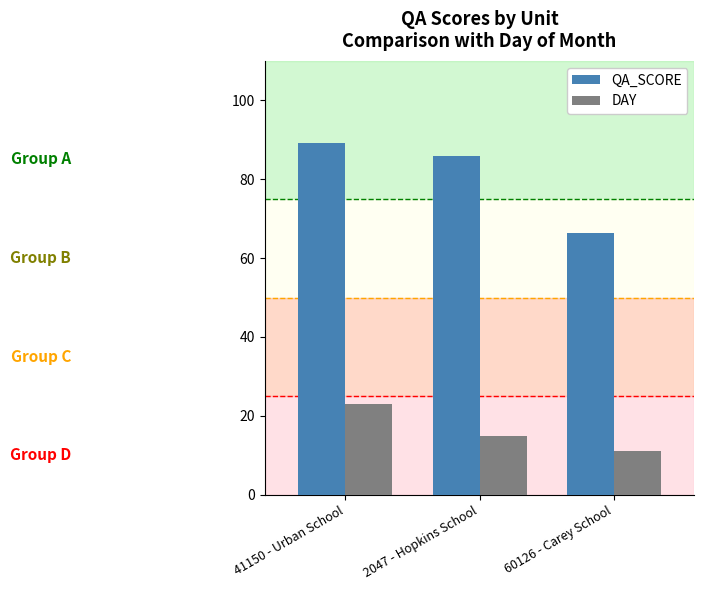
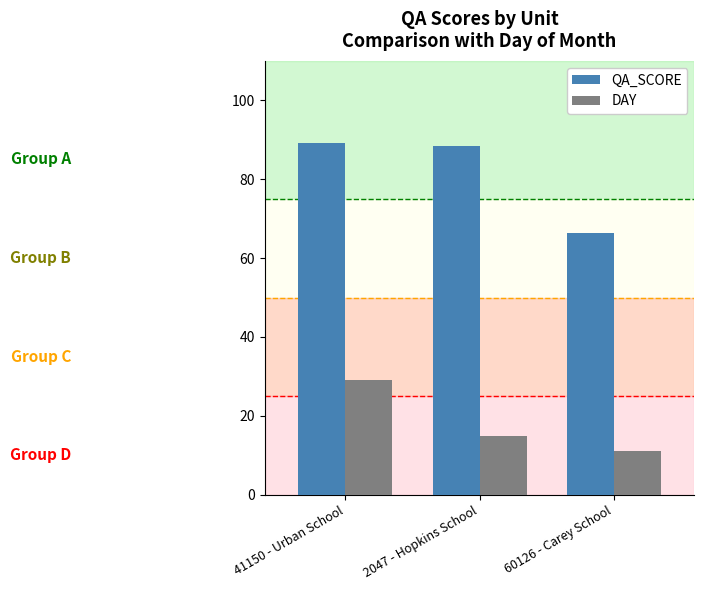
DAY, 41150 - Urban School: 23 -> 29
QA_SCORE, 2047 - Hopkins School: 86 -> 88
